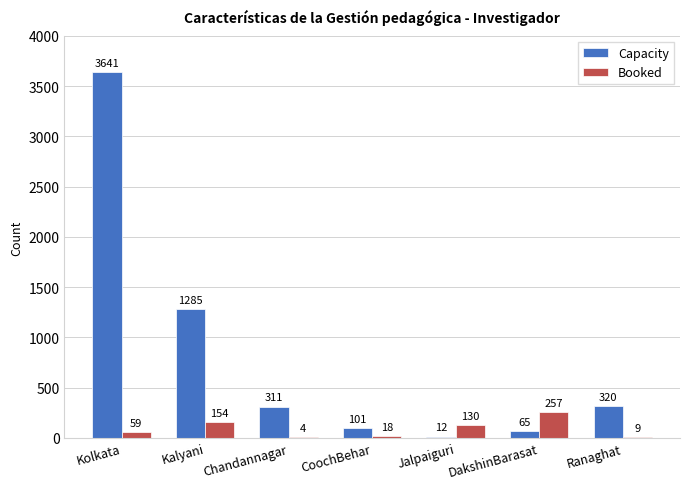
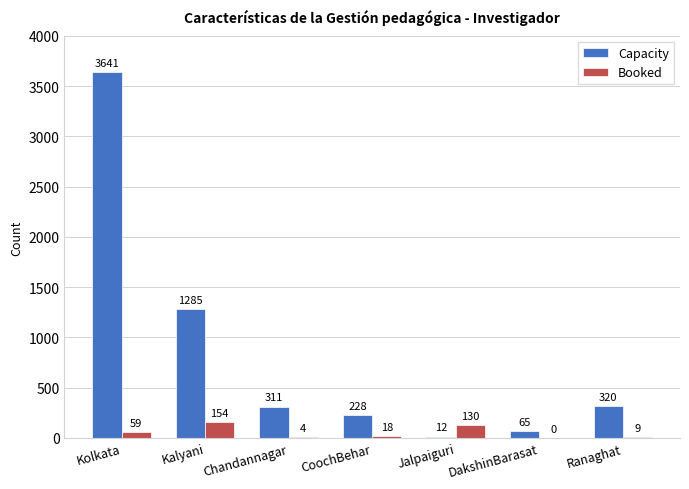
Capacity, CoochBehar: 101 -> 228
Booked, DakshinBarasat: 257 -> 0
